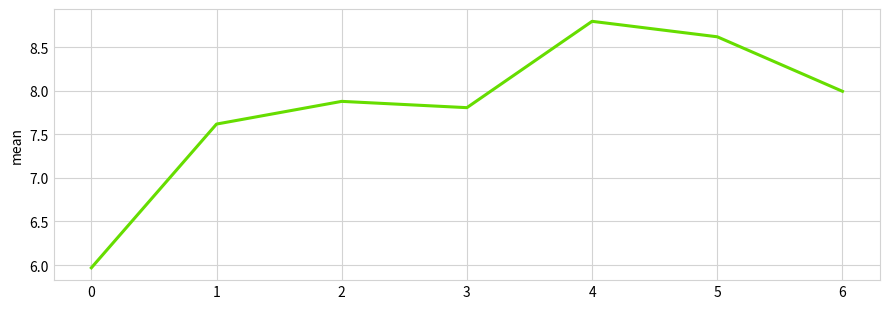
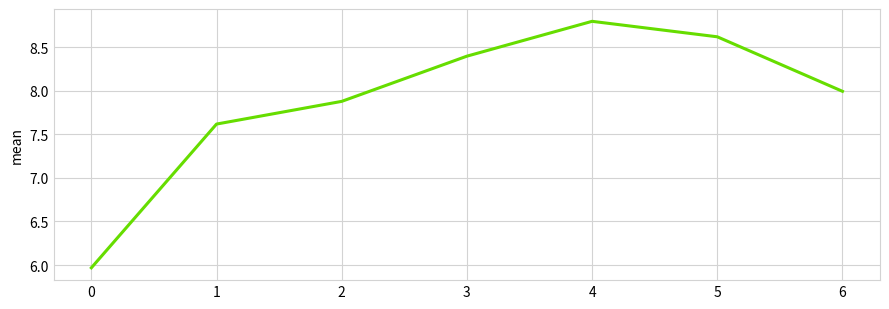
3: 7.8 -> 8.4
